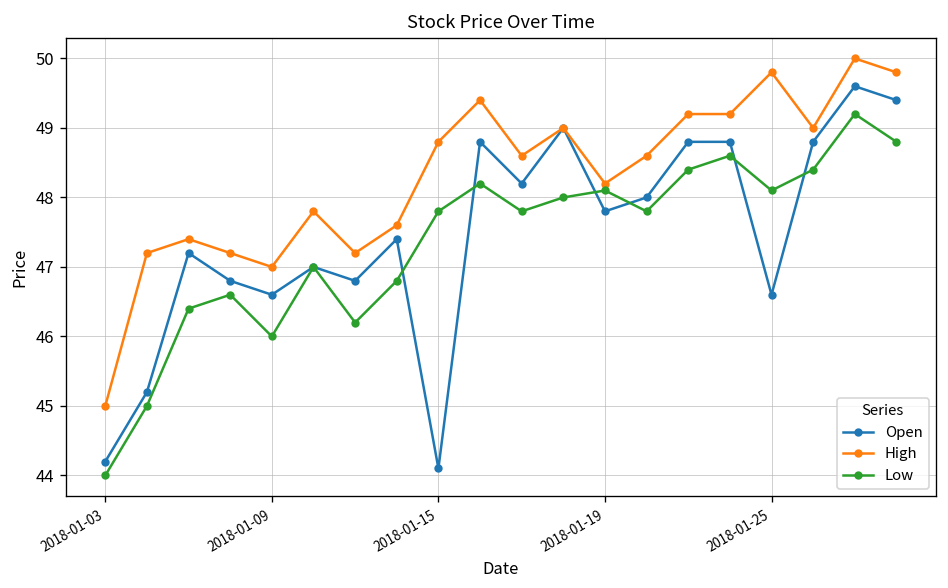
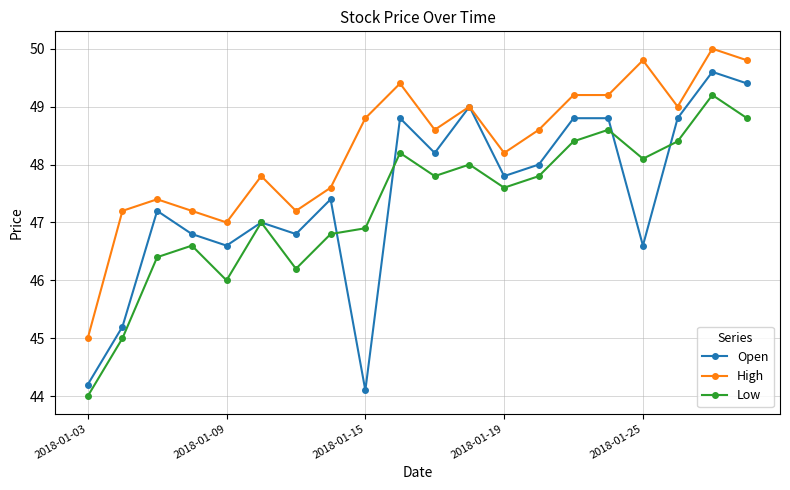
Low, 2018-01-15: 47.8 -> 46.9
Low, 2018-01-19: 48.1 -> 47.6
